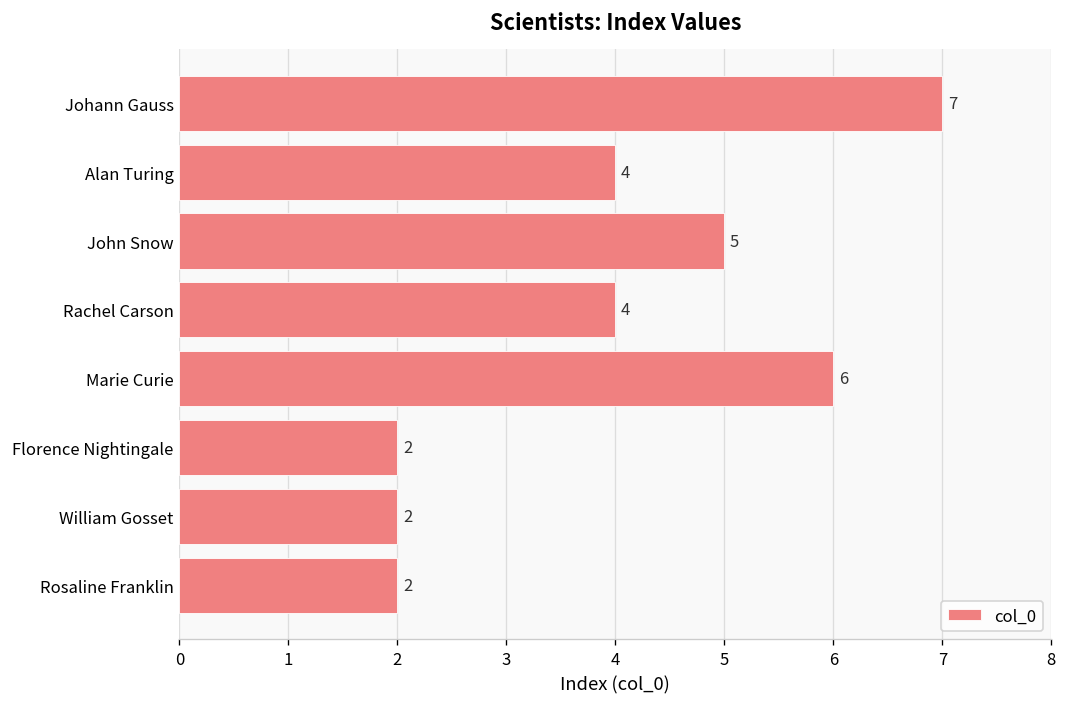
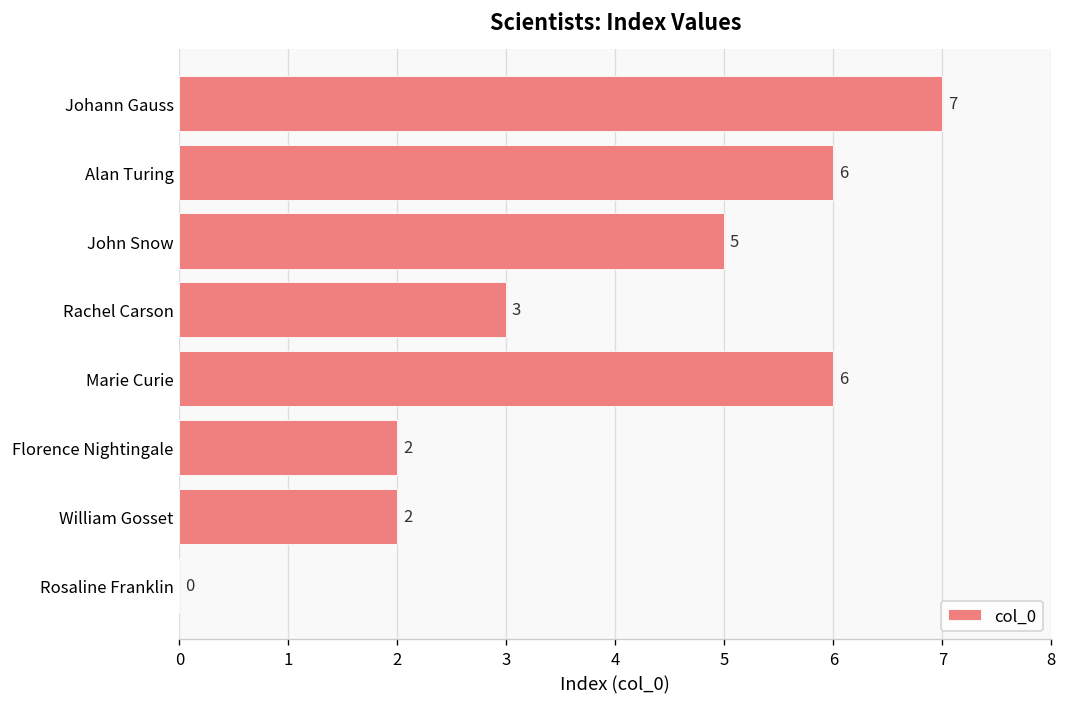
Alan Turing: 4 -> 6
Rachel Carson: 4 -> 3
Rosaline Franklin: 2 -> 0
